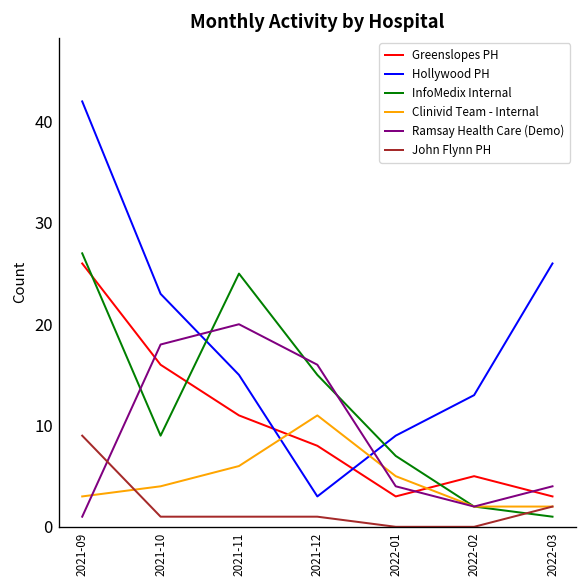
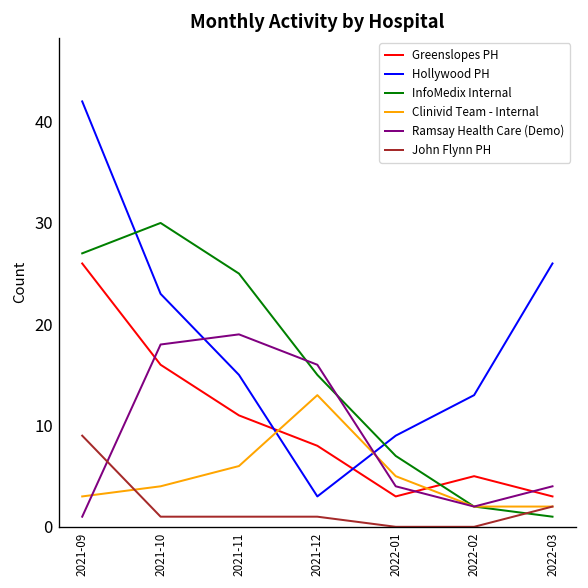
InfoMedix Internal, 2021-10: 9 -> 30
Ramsay Health Care (Demo), 2021-11: 20 -> 19
Clinivid Team - Internal, 2021-12: 11 -> 13
